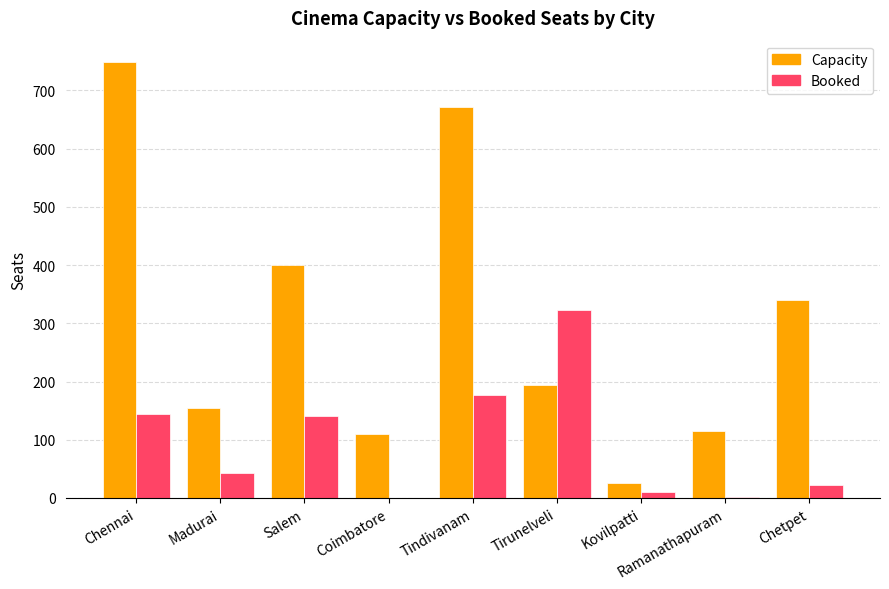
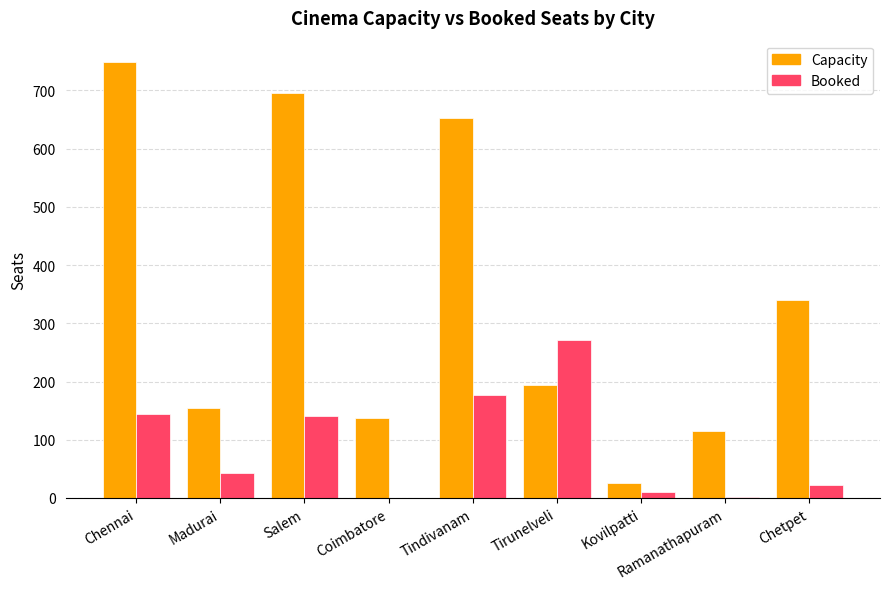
Capacity, Salem: 400 -> 700
Capacity, Coimbatore: 110 -> 140
Capacity, Tindivanam: 670 -> 650
Booked, Tirunelveli: 320 -> 270
